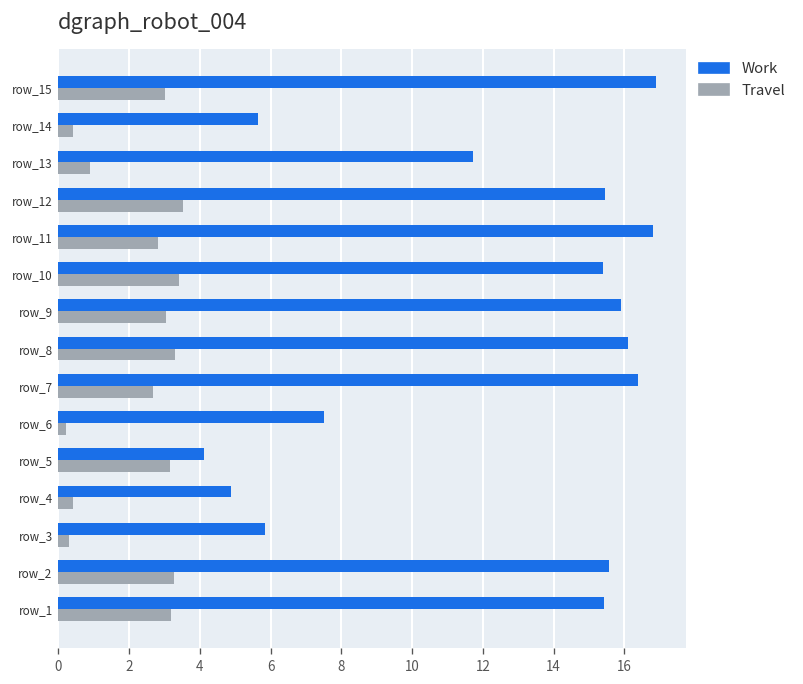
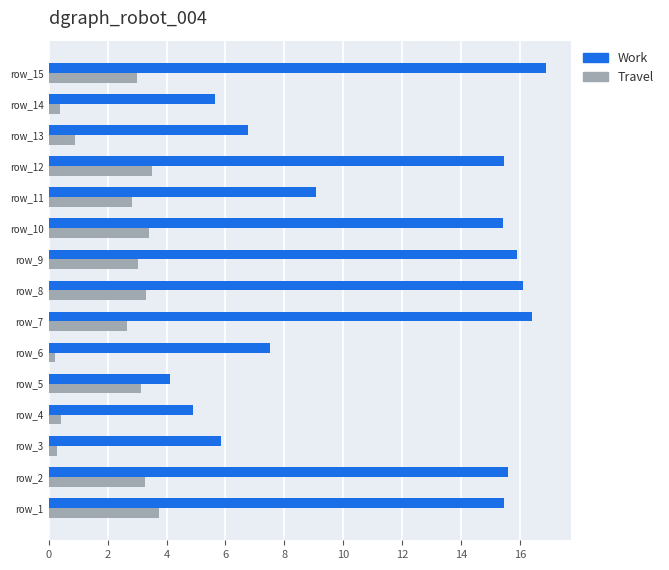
Work, row_13: 11.7 -> 6.8
Work, row_11: 16.8 -> 9.1
Travel, row_1: 3.2 -> 3.7
